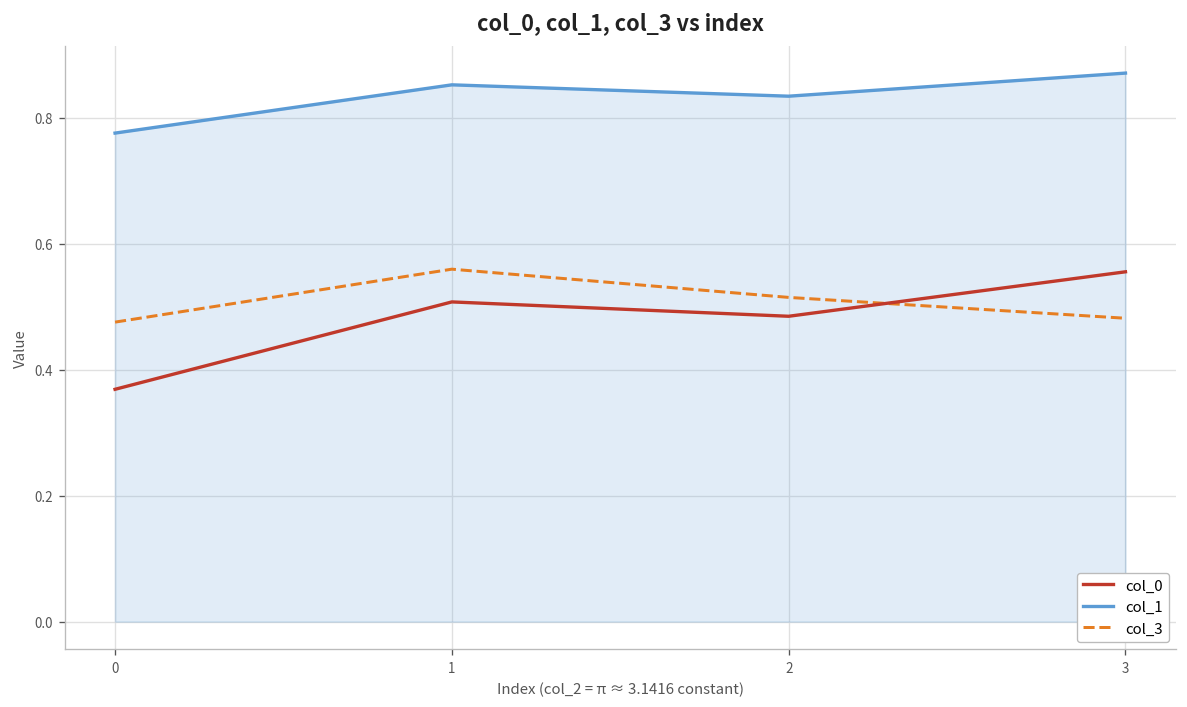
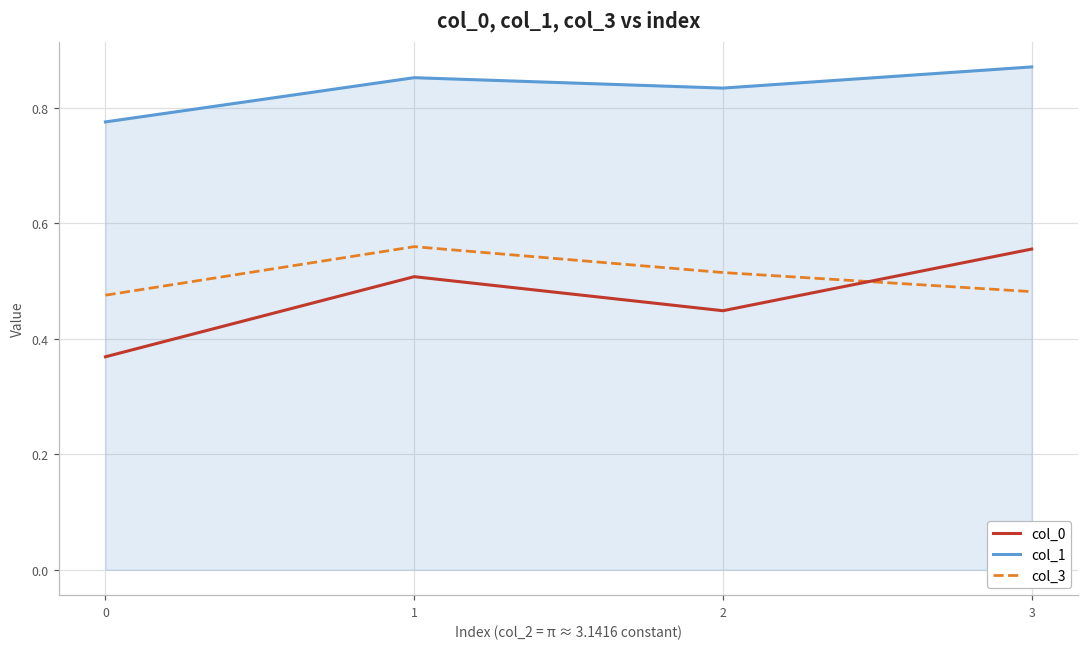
col_0, 2: 0.48 -> 0.45
